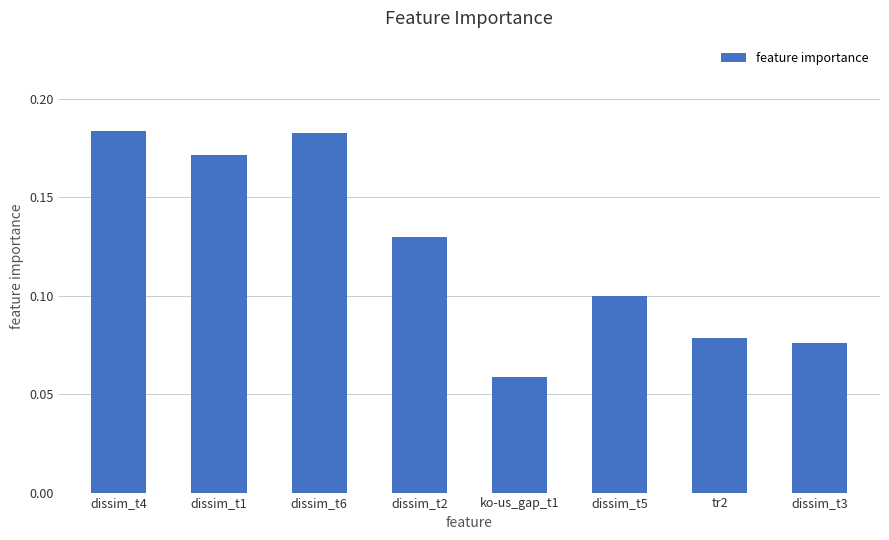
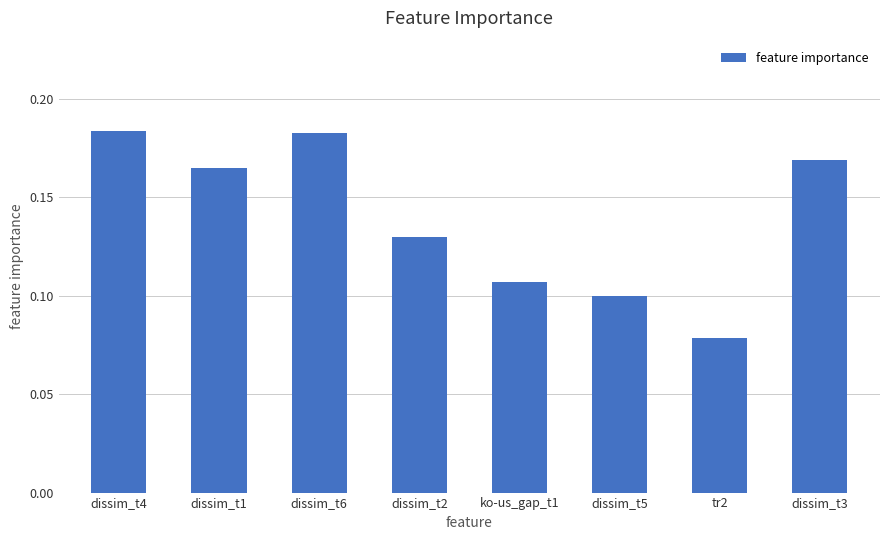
dissim_t1: 0.172 -> 0.165
ko-us_gap_t1: 0.059 -> 0.107
dissim_t3: 0.076 -> 0.169
